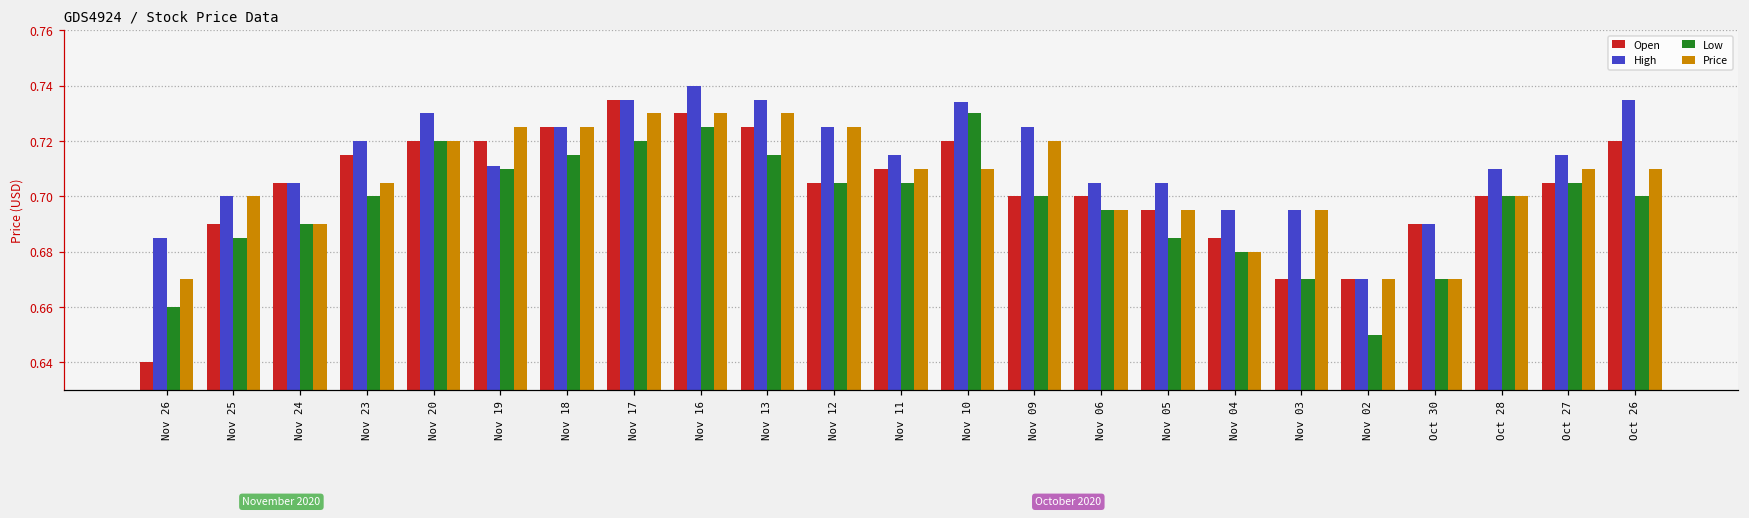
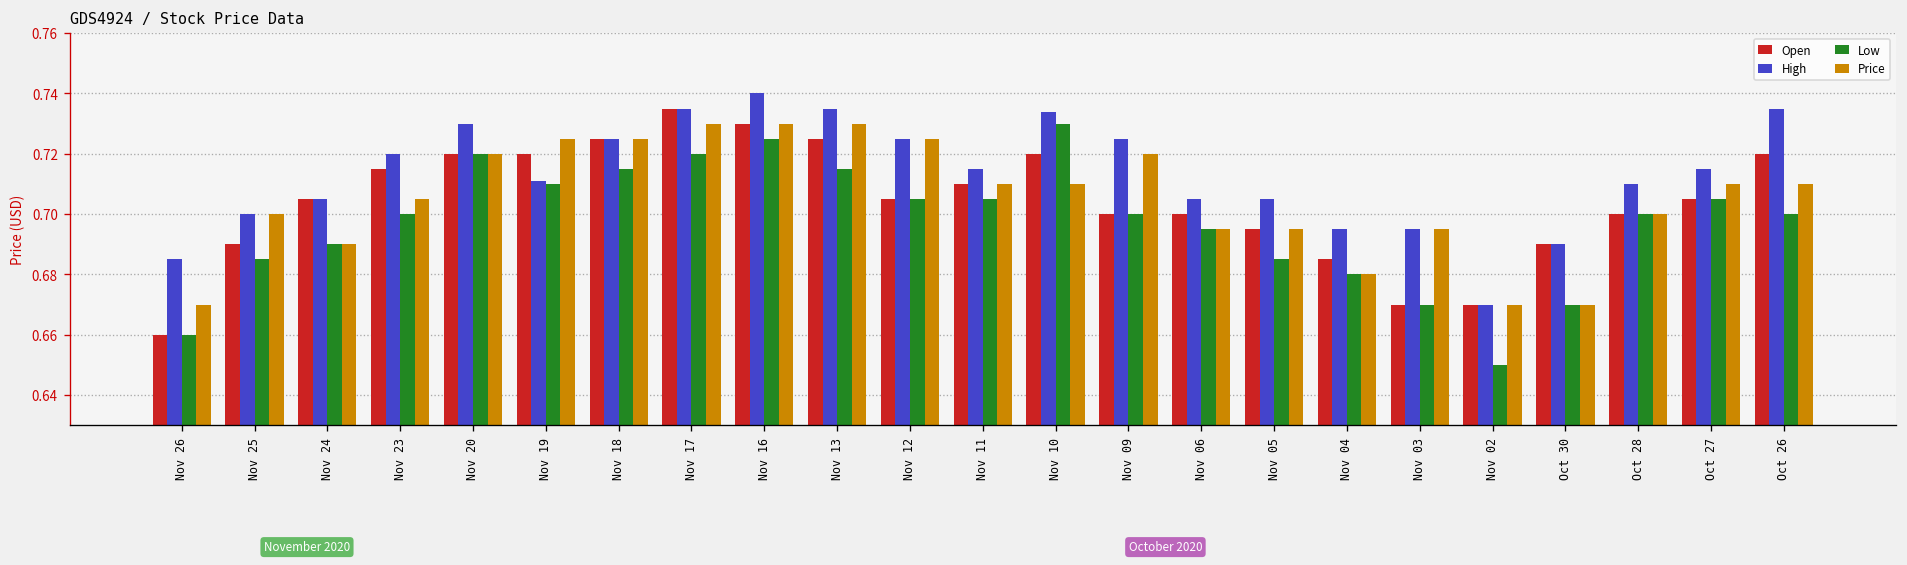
Open, Nov 26: 0.64 -> 0.66
